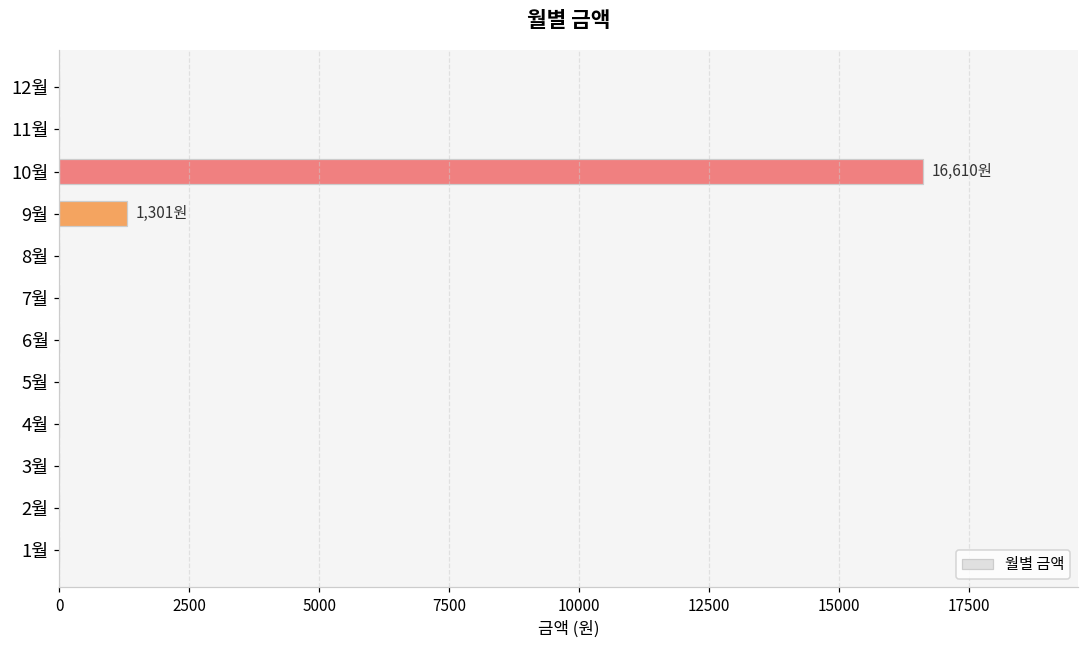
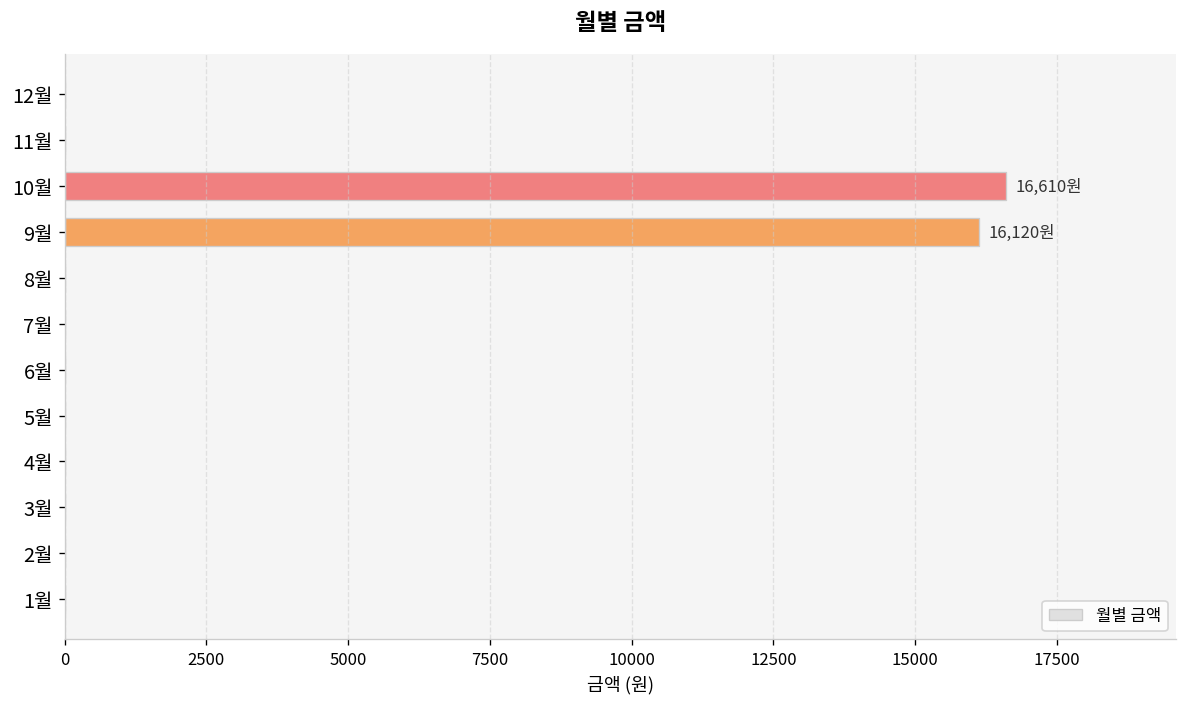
9월: 1,301원 -> 16,120원
